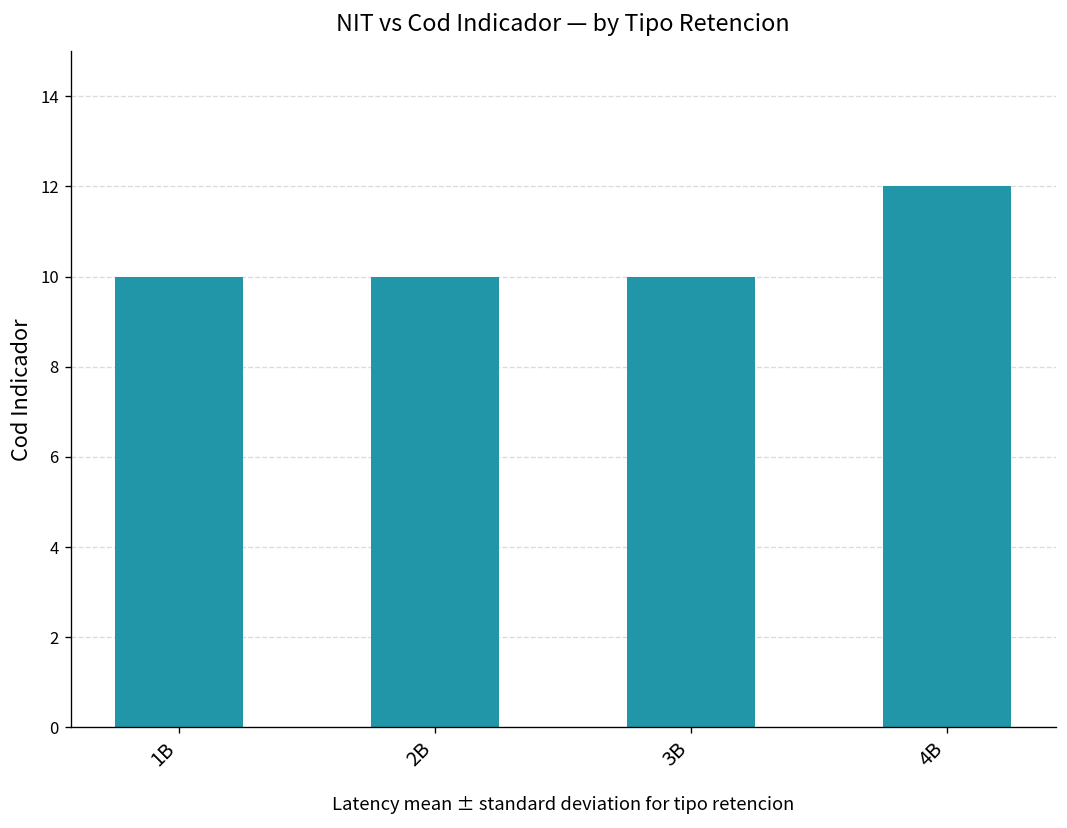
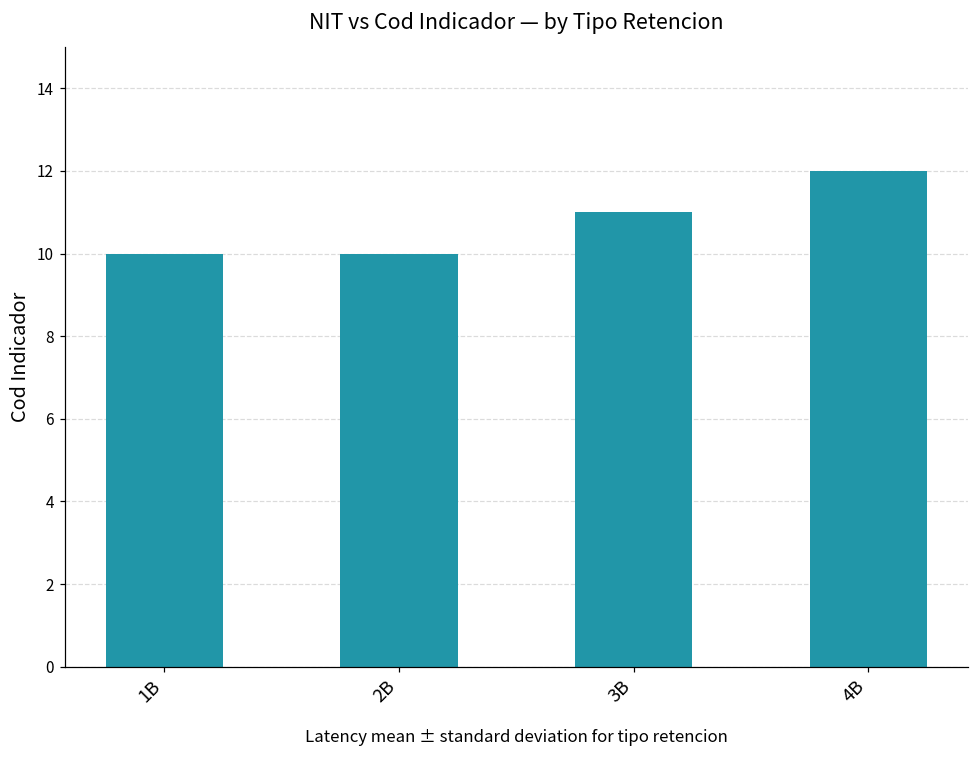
3B: 10 -> 11
